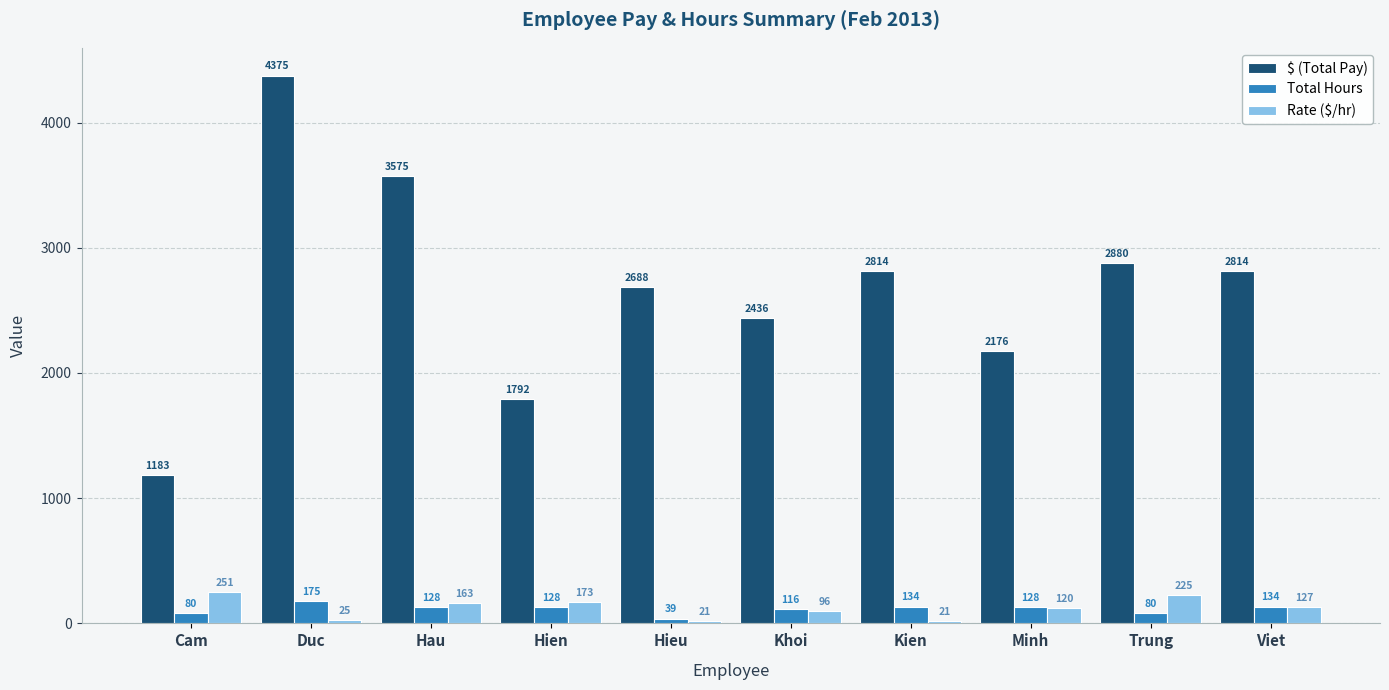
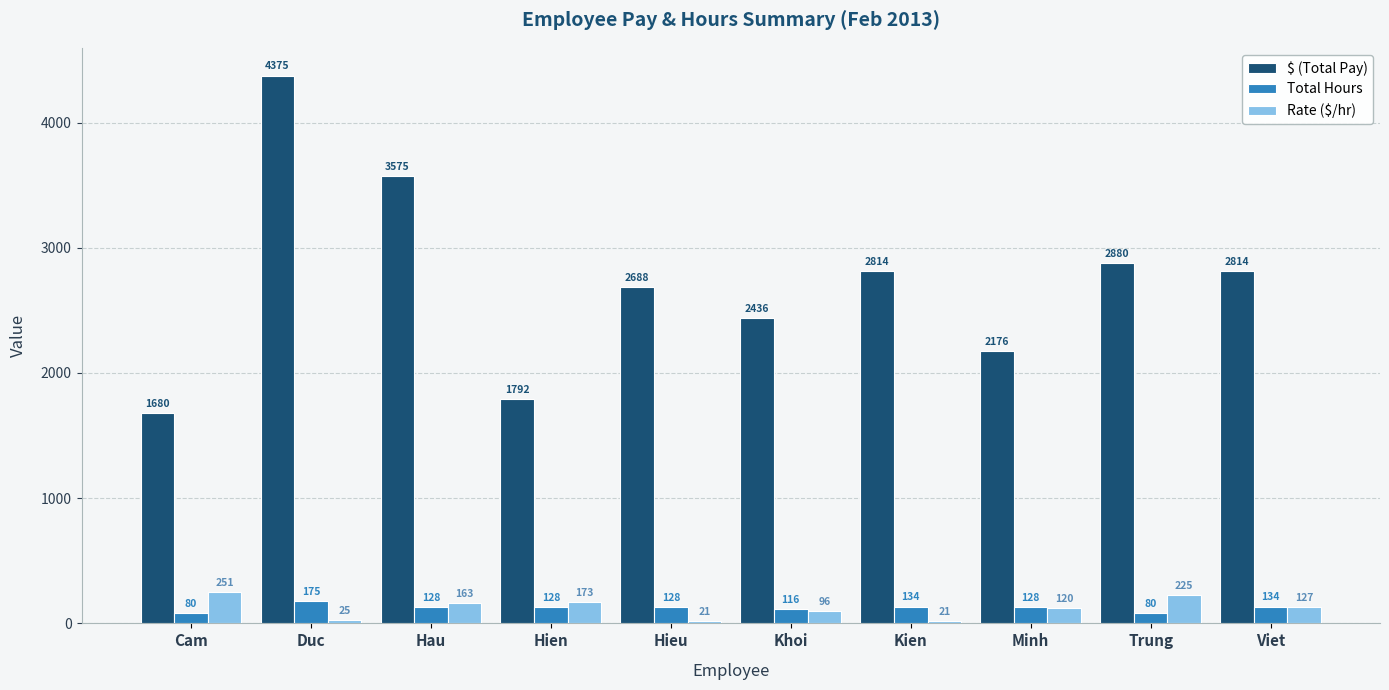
$ (Total Pay), Cam: 1183 -> 1680
Total Hours, Hieu: 39 -> 128
